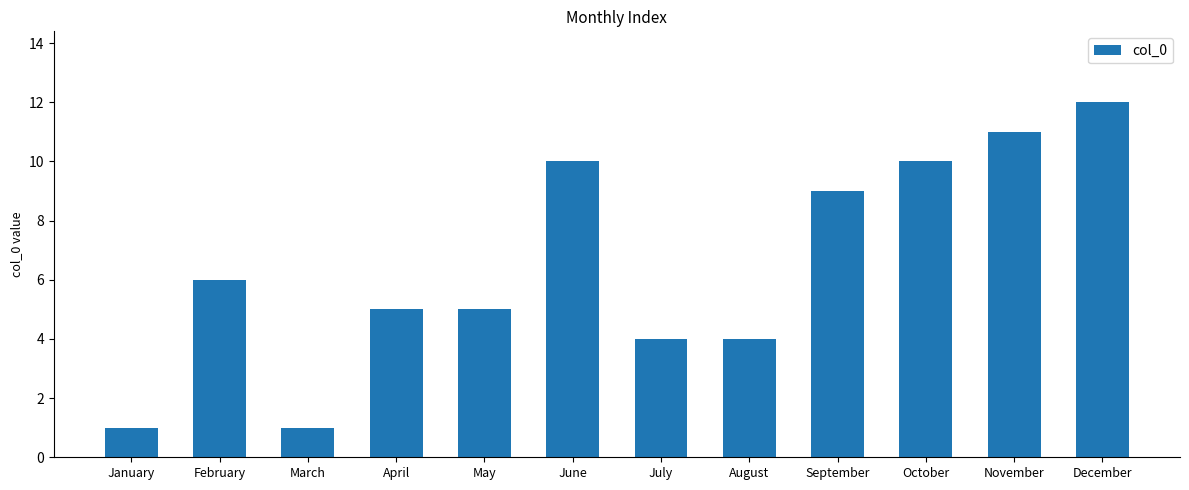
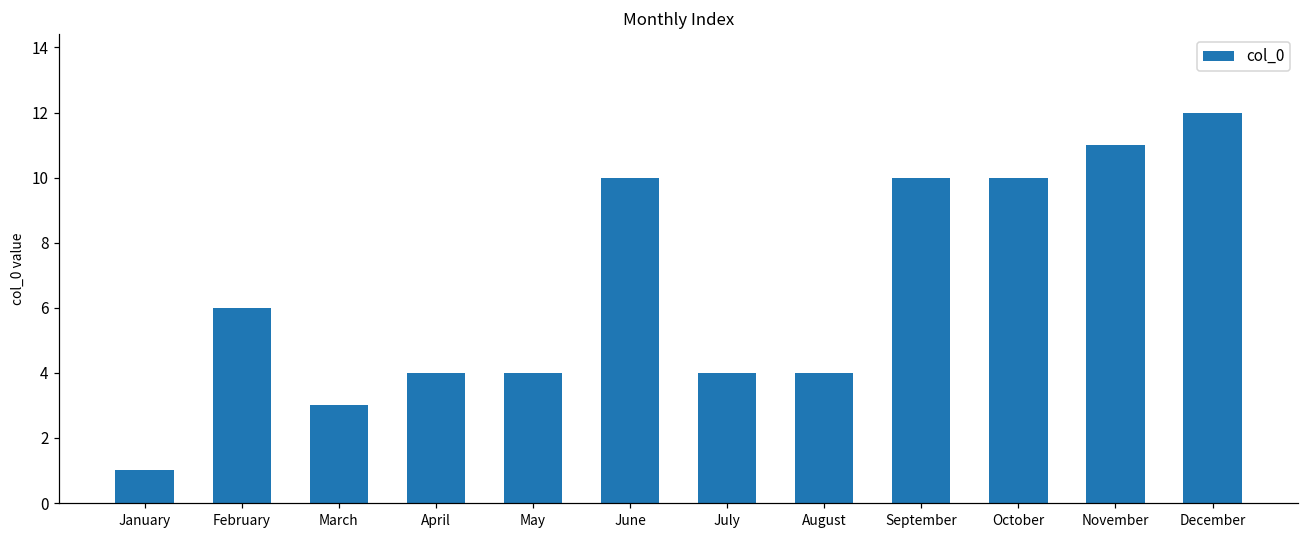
March: 1 -> 3
April: 5 -> 4
May: 5 -> 4
September: 9 -> 10
